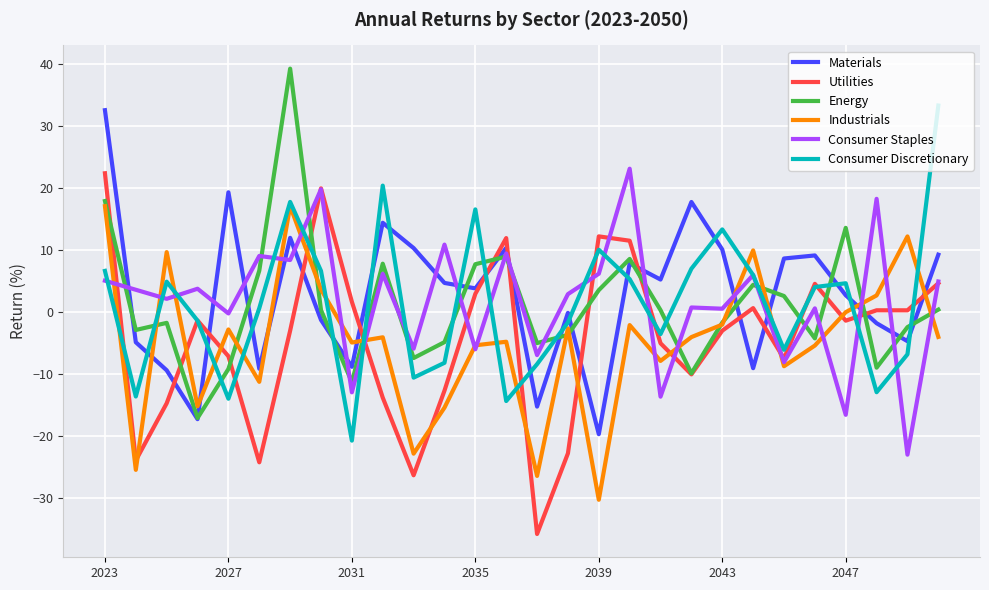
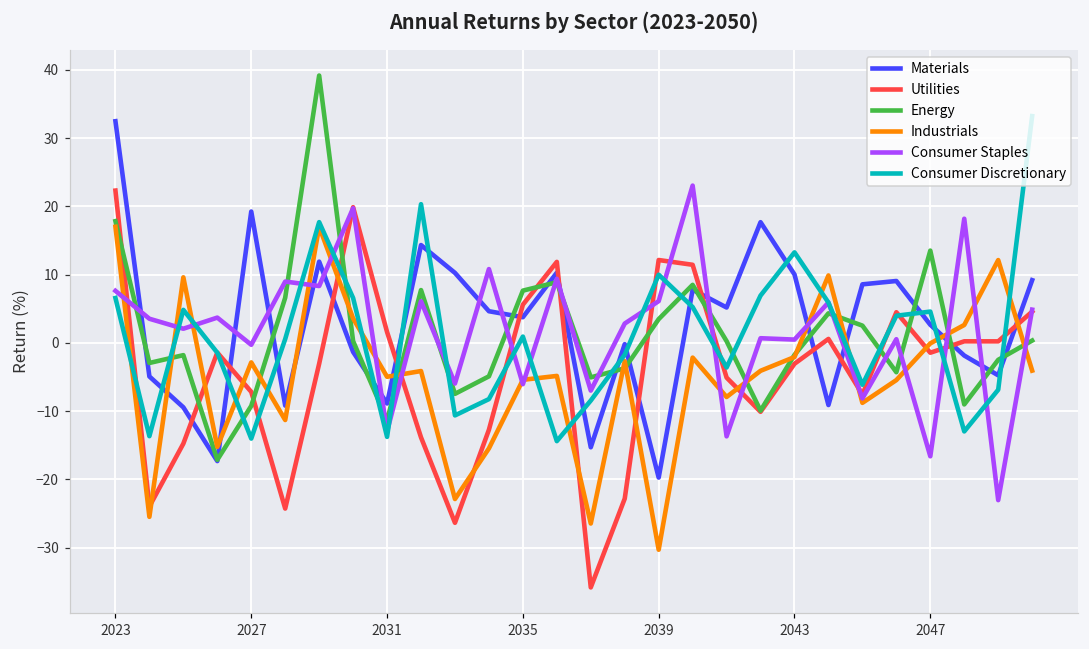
Consumer Staples, 2023: 5 -> 8
Consumer Discretionary, 2031: -21 -> -14
Utilities, 2035: 3 -> 6
Consumer Discretionary, 2035: 17 -> 1
